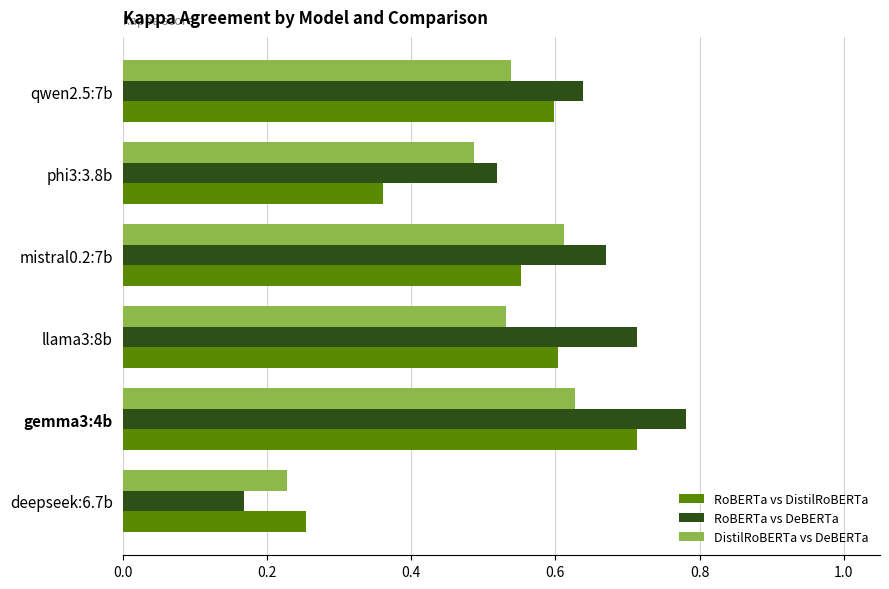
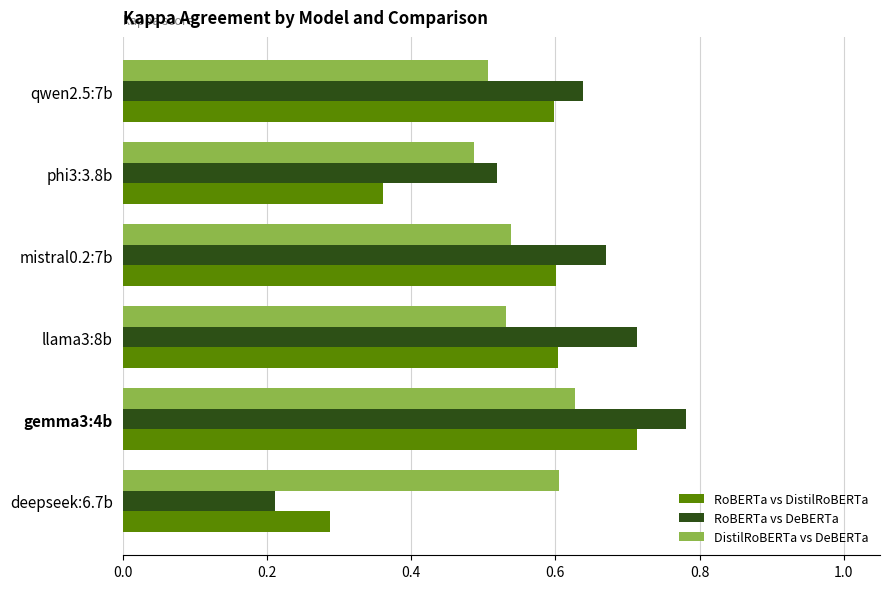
DistilRoBERTa vs DeBERTa, qwen2.5:7b: 0.54 -> 0.51
DistilRoBERTa vs DeBERTa, mistral0.2:7b: 0.61 -> 0.54
RoBERTa vs DistilRoBERTa, mistral0.2:7b: 0.55 -> 0.60
DistilRoBERTa vs DeBERTa, deepseek:6.7b: 0.23 -> 0.60
RoBERTa vs DeBERTa, deepseek:6.7b: 0.17 -> 0.21
RoBERTa vs DistilRoBERTa, deepseek:6.7b: 0.25 -> 0.29
